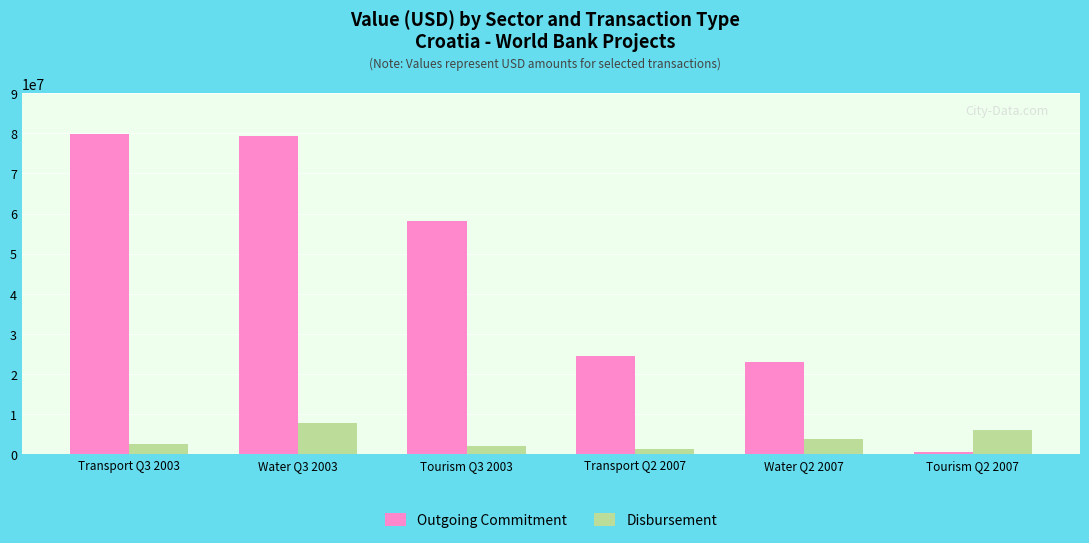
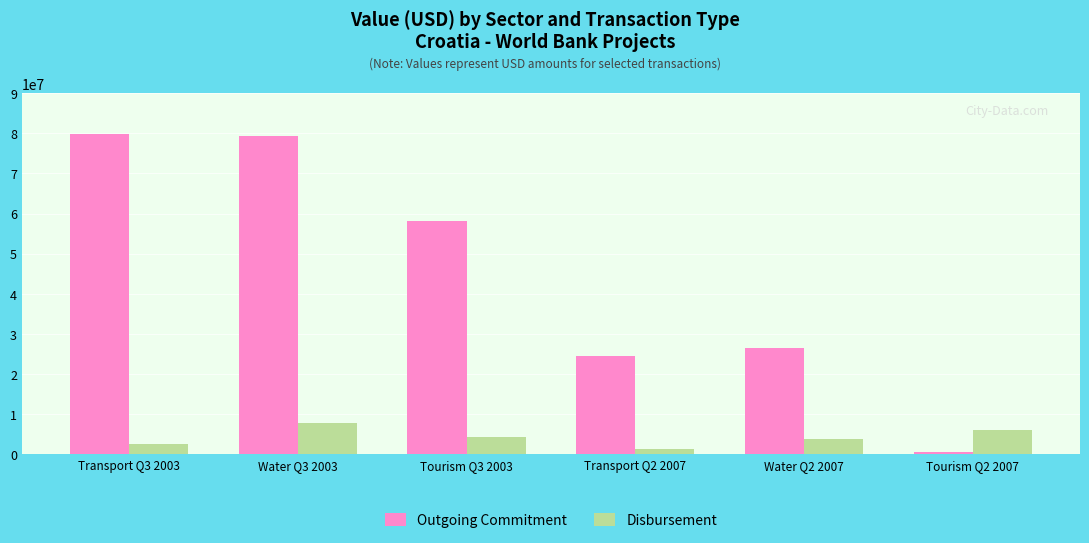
Disbursement, Tourism Q3 2003: 2000000 -> 4000000
Outgoing Commitment, Water Q2 2007: 23000000 -> 26000000
